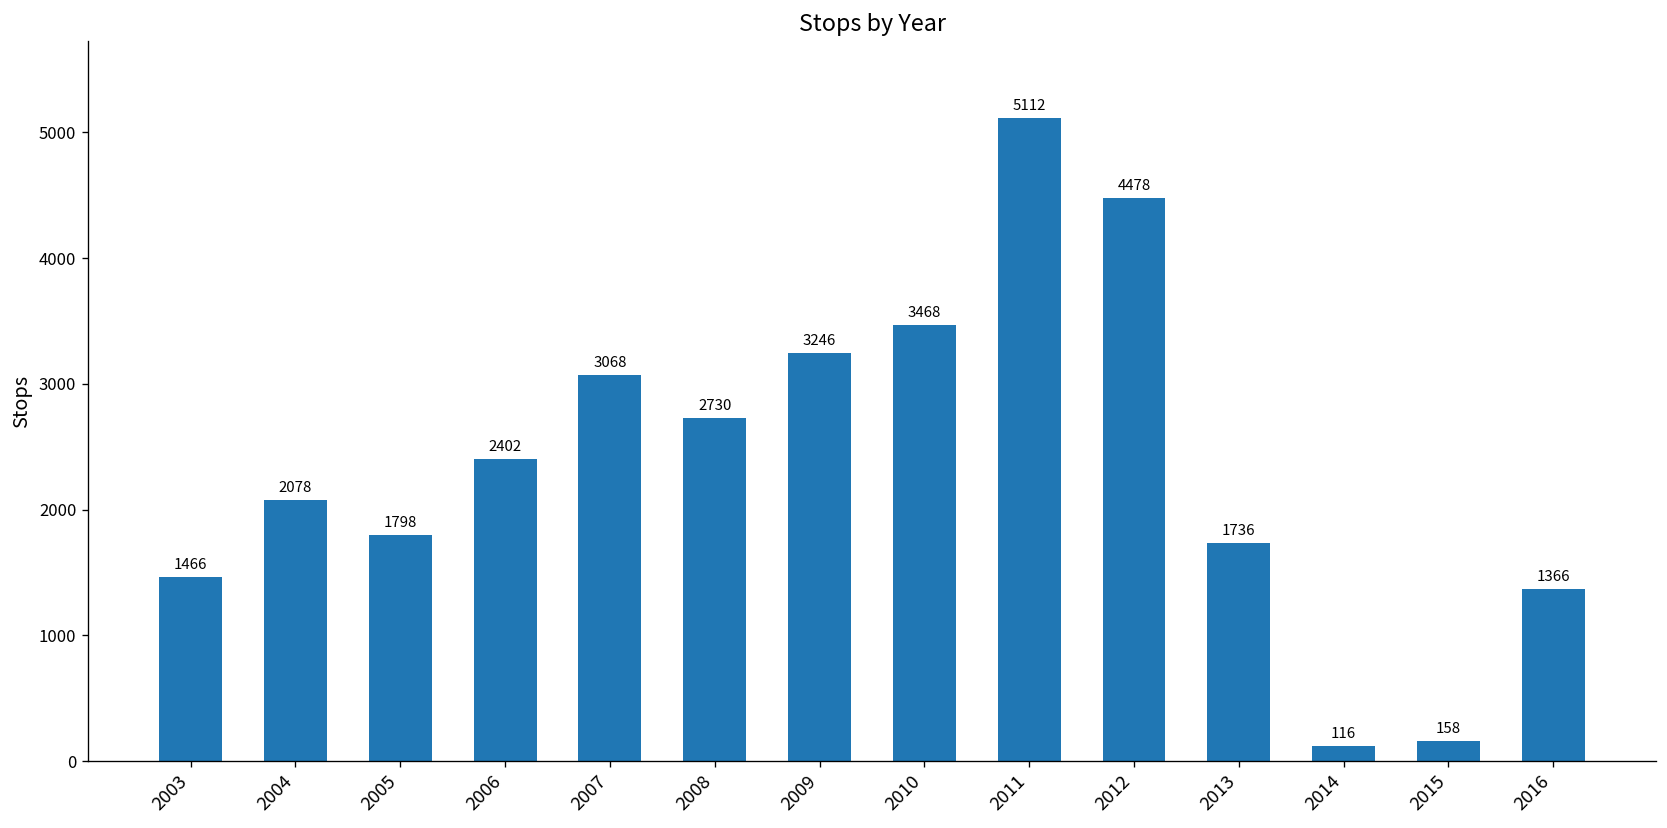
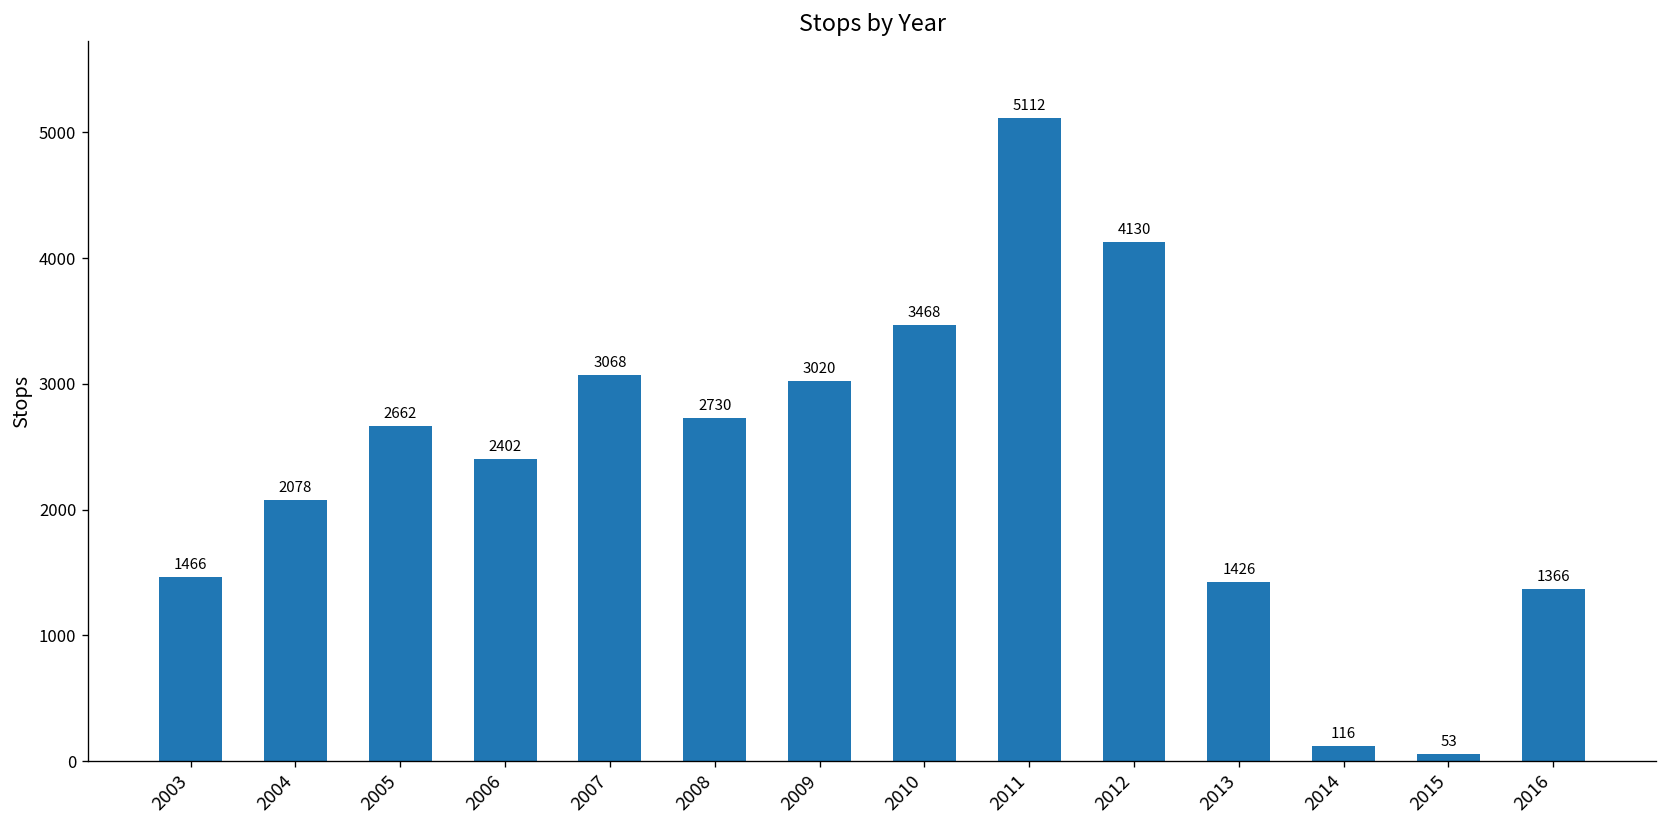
2005: 1798 -> 2662
2009: 3246 -> 3020
2012: 4478 -> 4130
2013: 1736 -> 1426
2015: 158 -> 53
